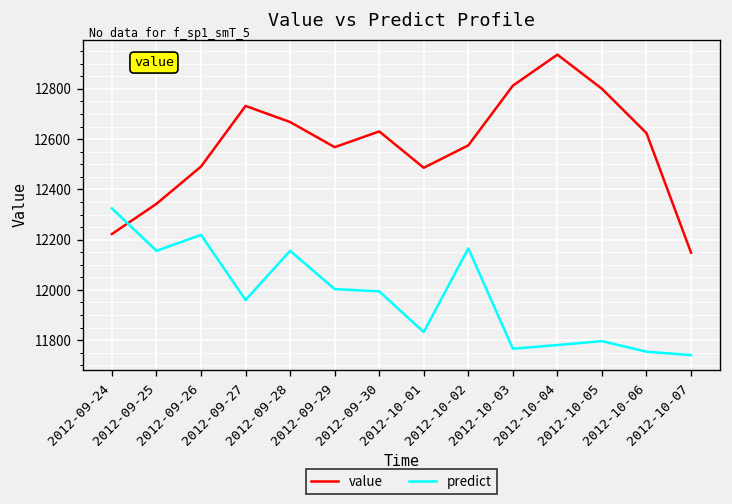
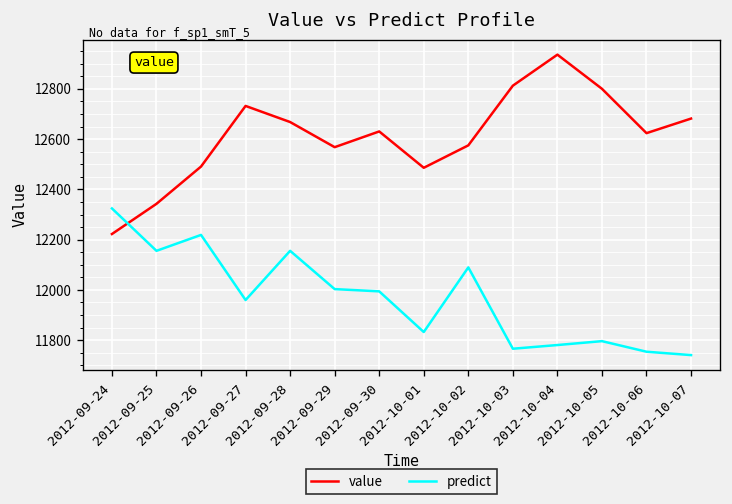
predict, 2012-10-02: 12170 -> 12090
value, 2012-10-07: 12150 -> 12680
